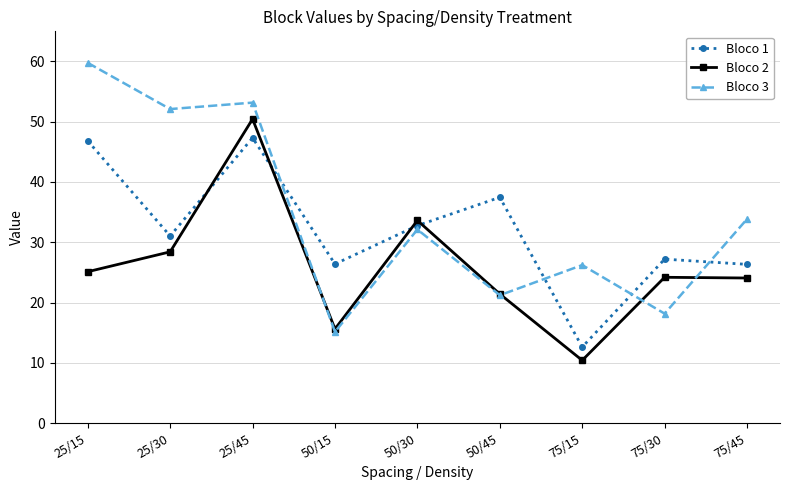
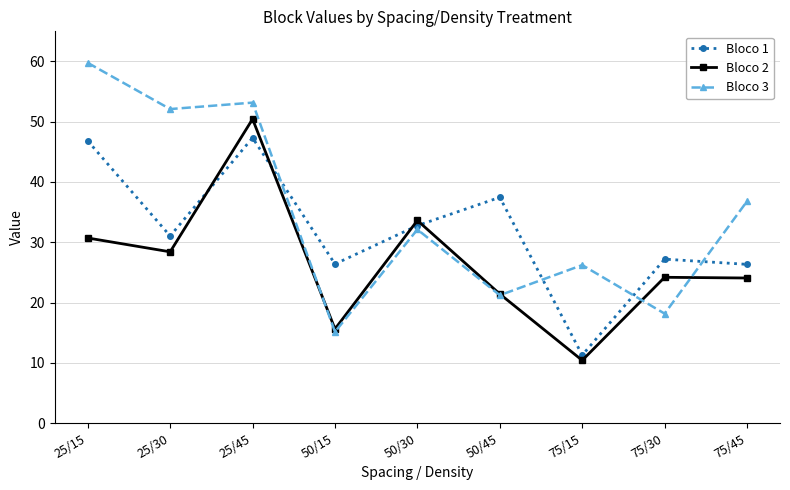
Bloco 2, 25/15: 25 -> 31
Bloco 1, 75/15: 13 -> 11
Bloco 3, 75/45: 34 -> 37
